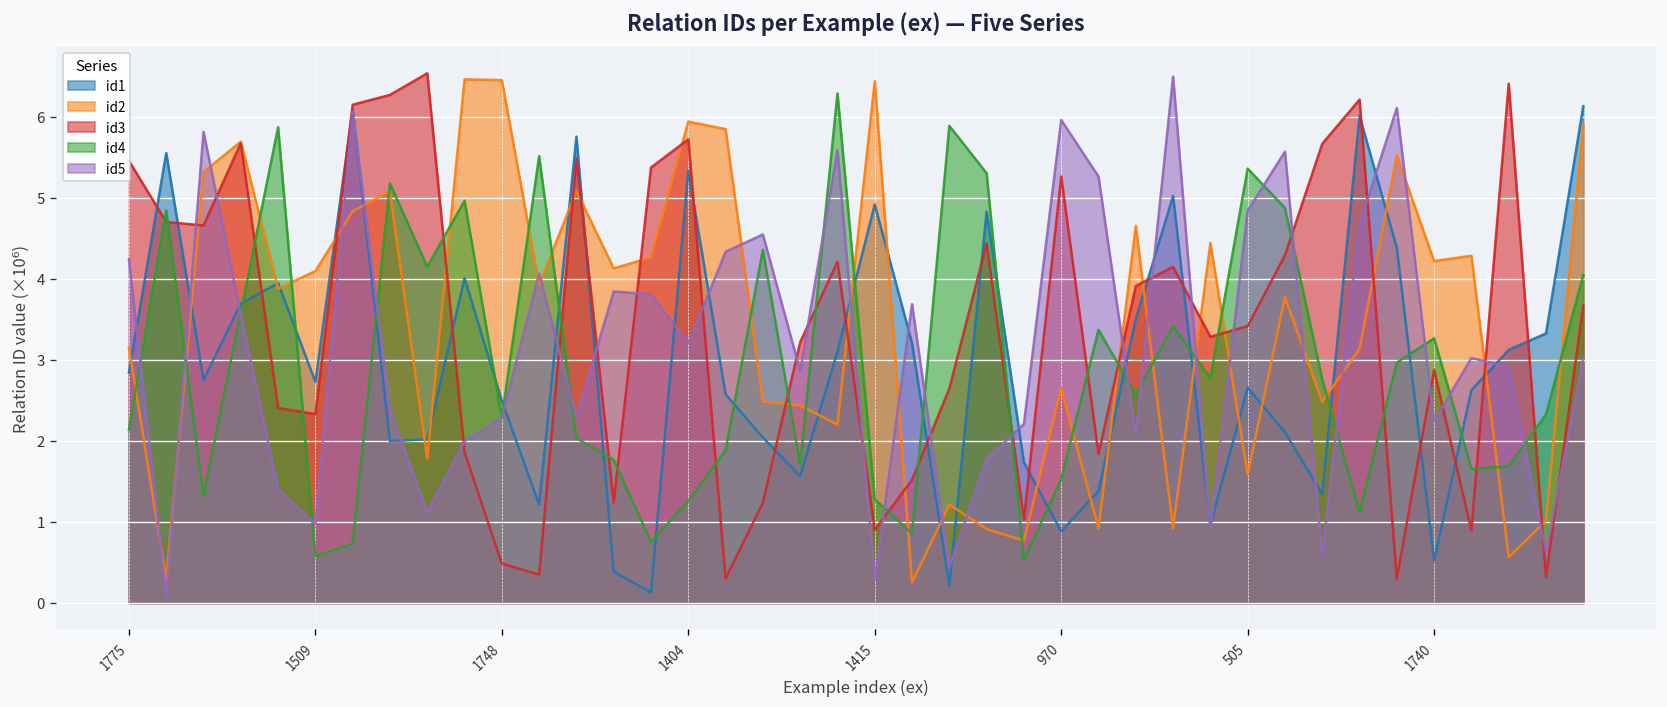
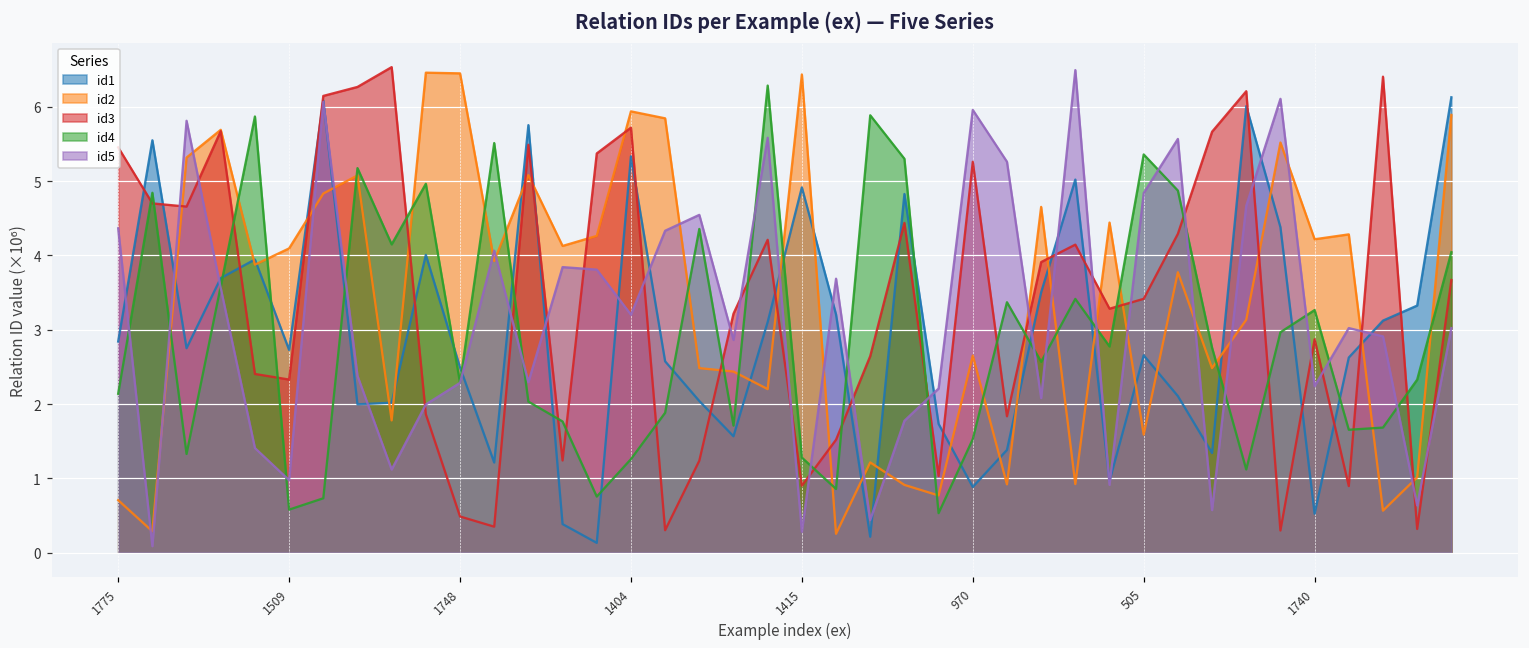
id2, 1775: 3.2 -> 0.7
id5, 1775: 4.2 -> 4.4
